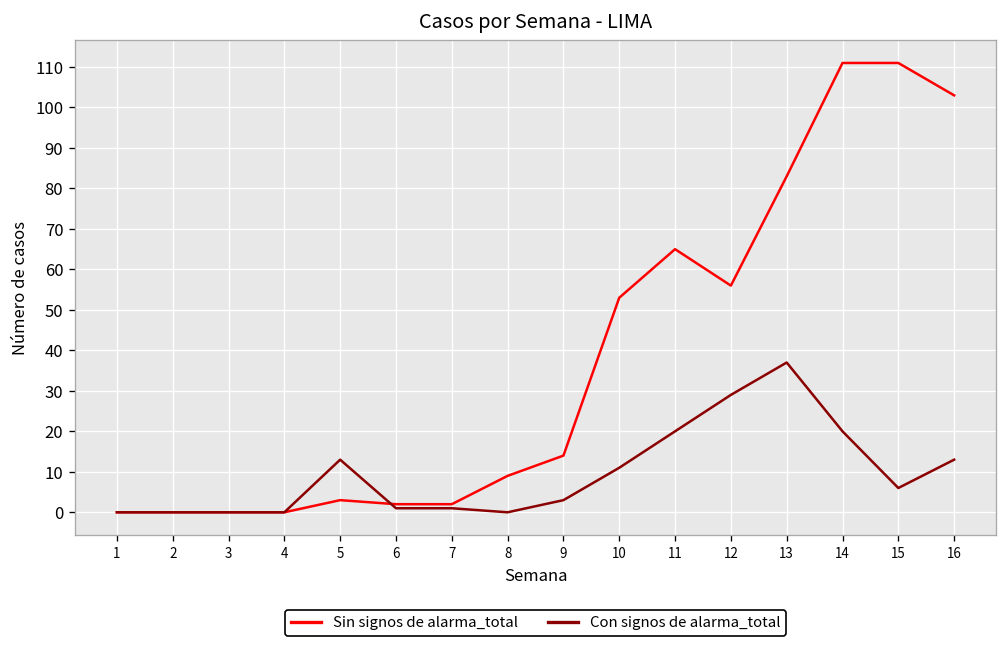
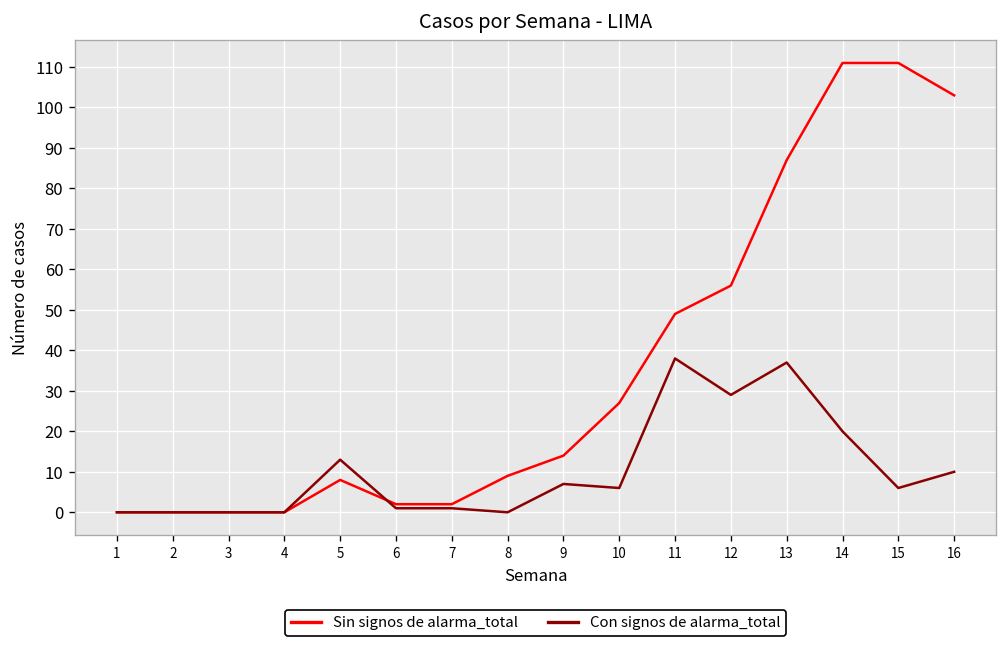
Sin signos de alarma_total, 5: 3 -> 8
Con signos de alarma_total, 9: 3 -> 7
Sin signos de alarma_total, 10: 53 -> 27
Con signos de alarma_total, 10: 11 -> 6
Sin signos de alarma_total, 11: 65 -> 49
Con signos de alarma_total, 11: 20 -> 38
Sin signos de alarma_total, 13: 83 -> 87
Con signos de alarma_total, 16: 13 -> 10
